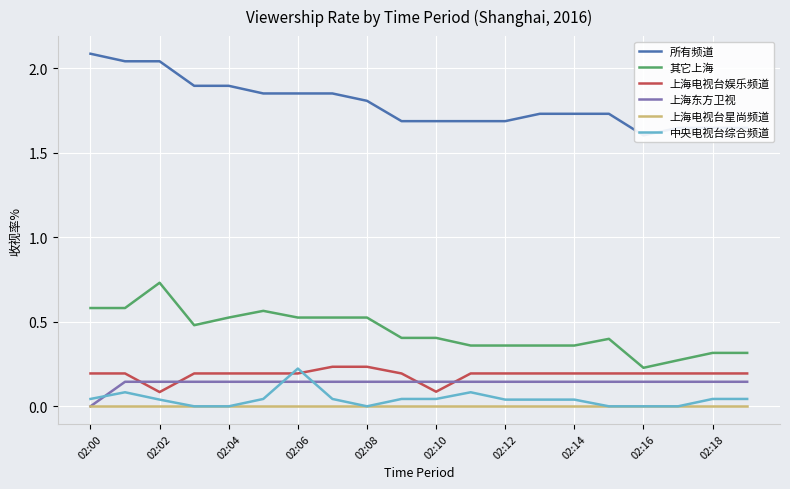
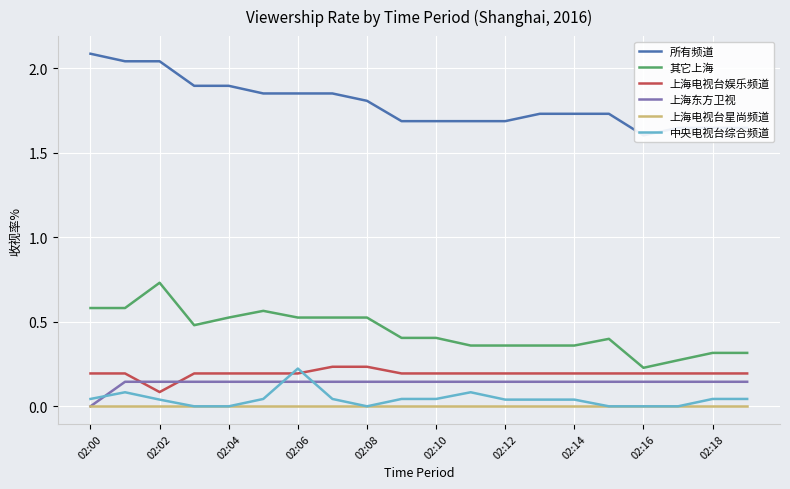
上海电视台娱乐频道, 02:10: 0.09 -> 0.19
